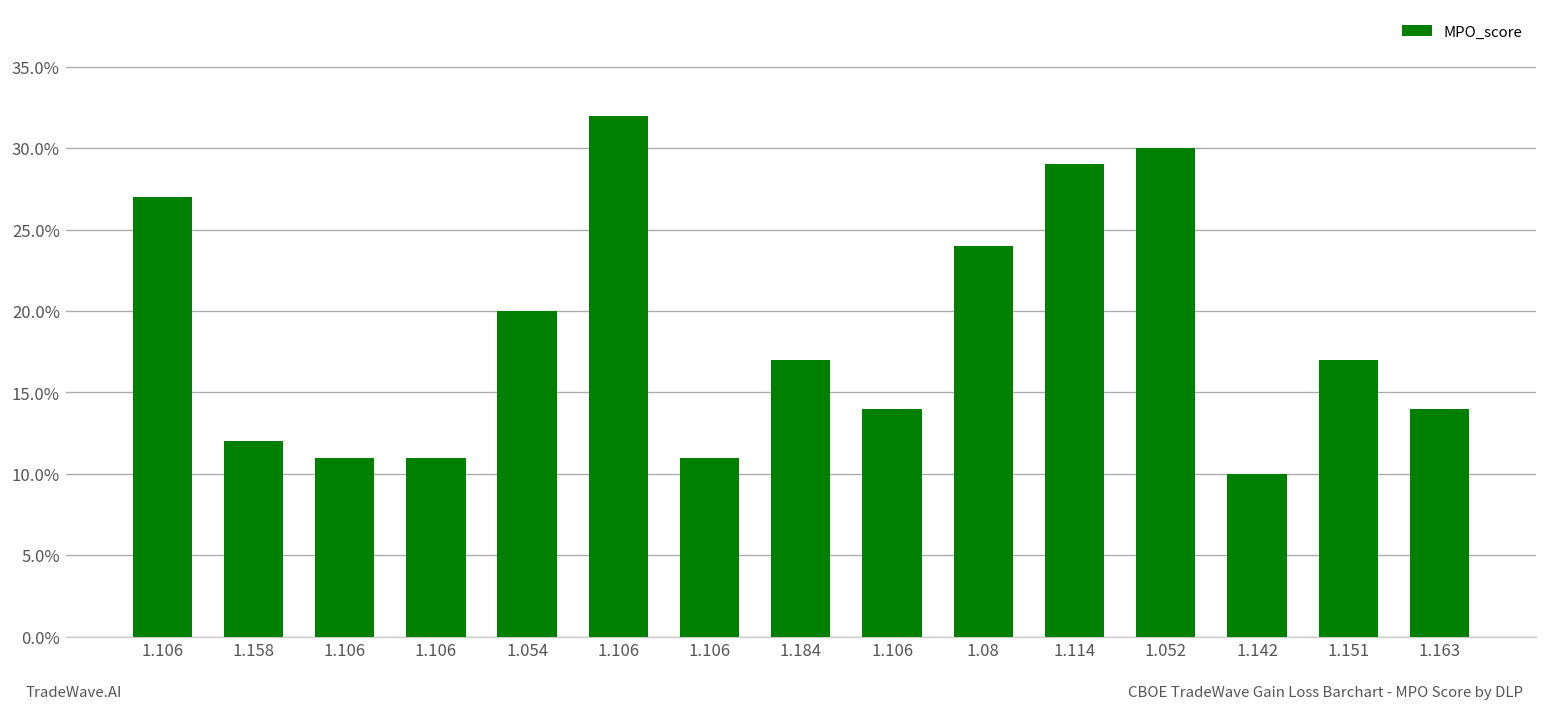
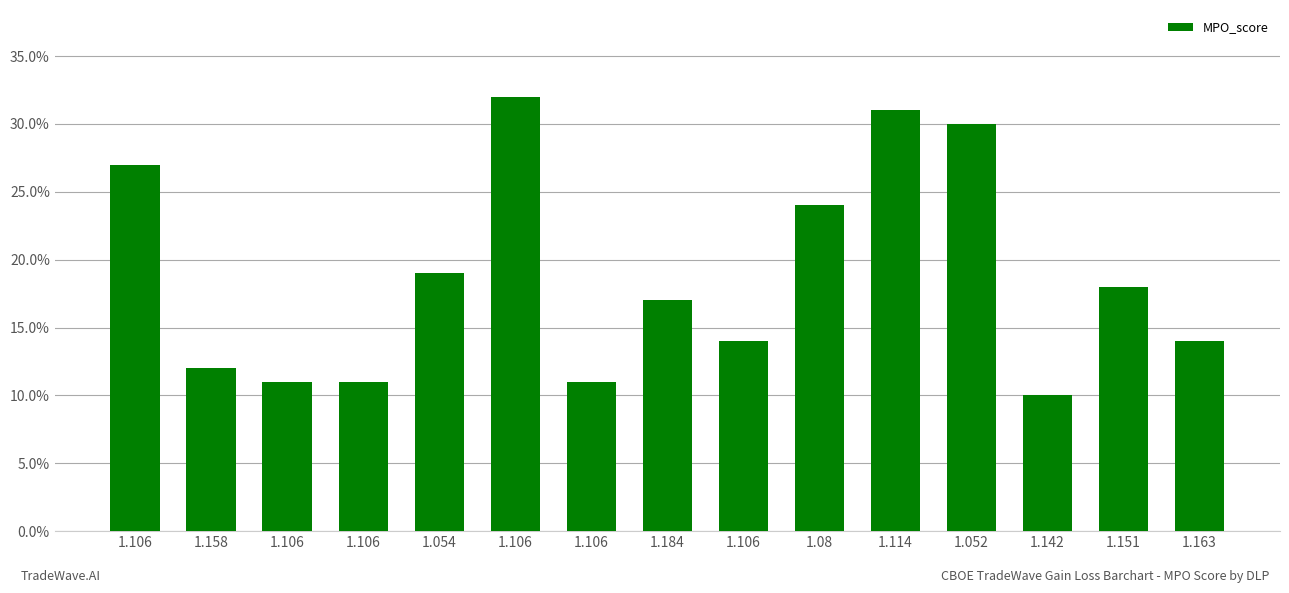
1.054: 20.0% -> 19.0%
1.114: 29.0% -> 31.0%
1.151: 17.0% -> 18.0%
